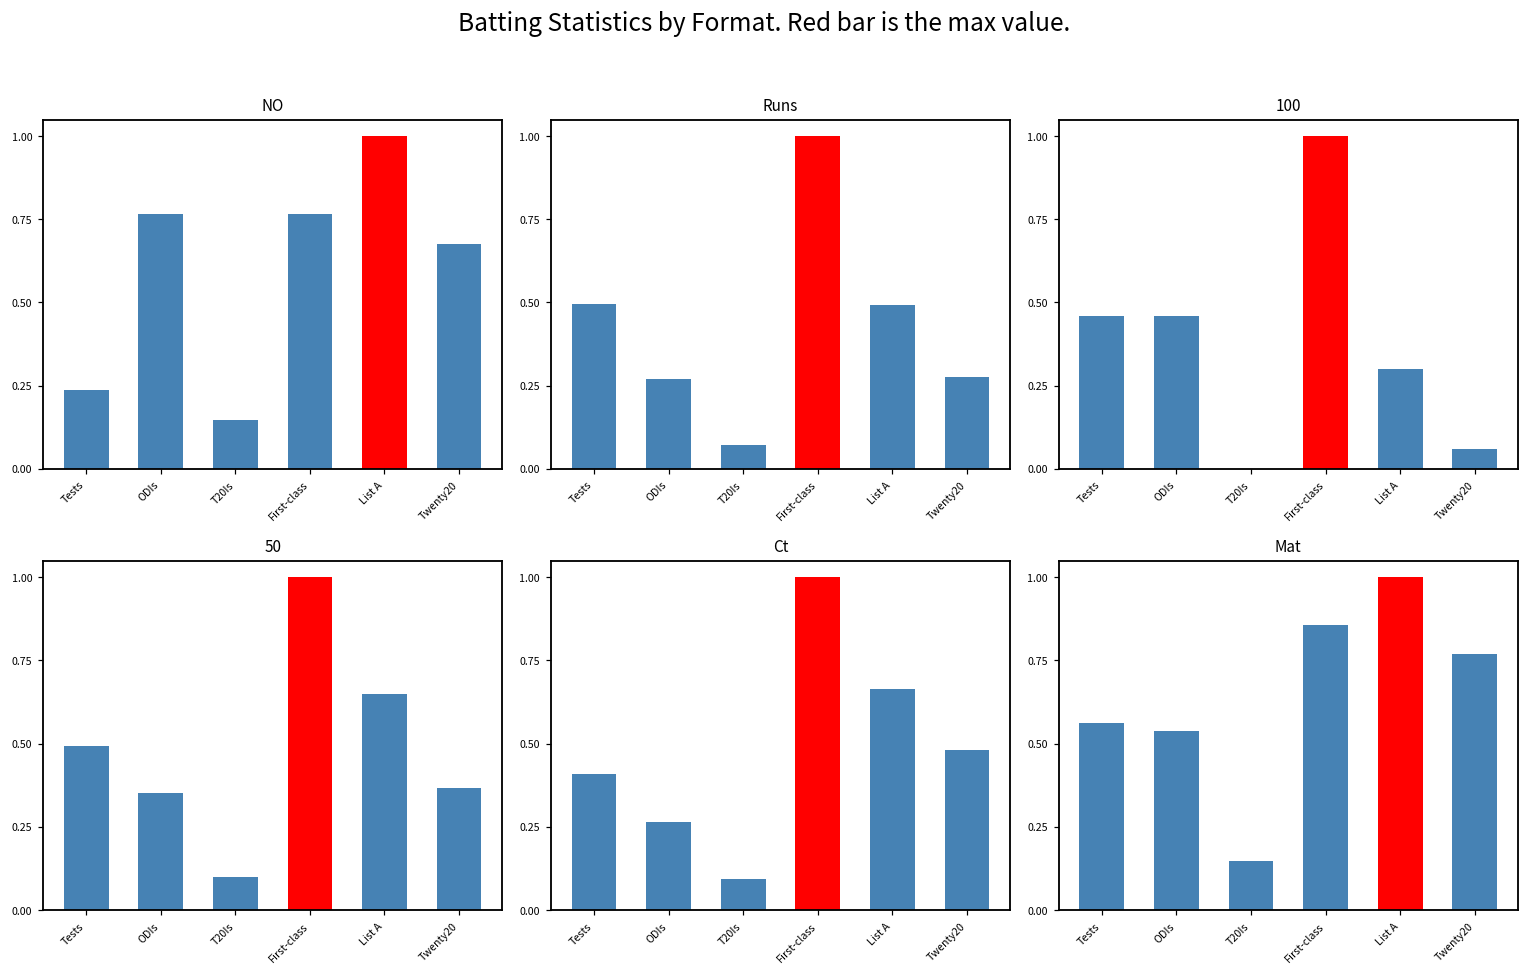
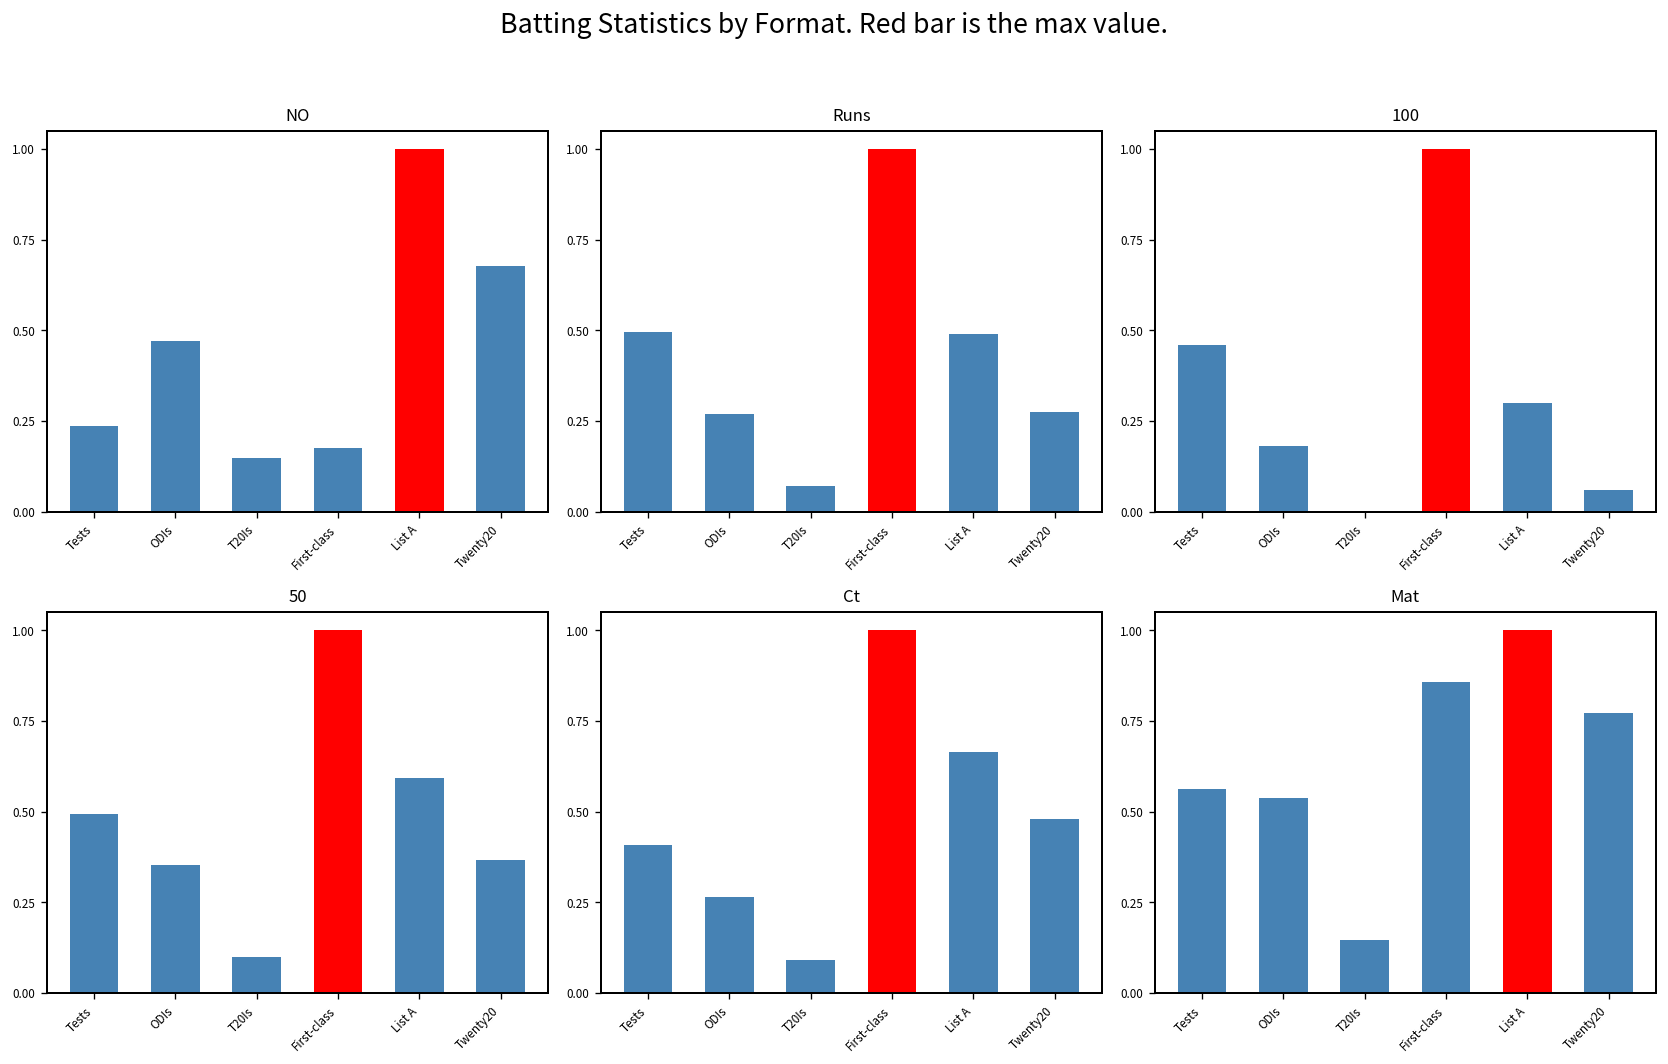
NO, ODIs: 0.76 -> 0.47
NO, First-class: 0.76 -> 0.18
100, ODIs: 0.46 -> 0.18
50, List A: 0.65 -> 0.59
